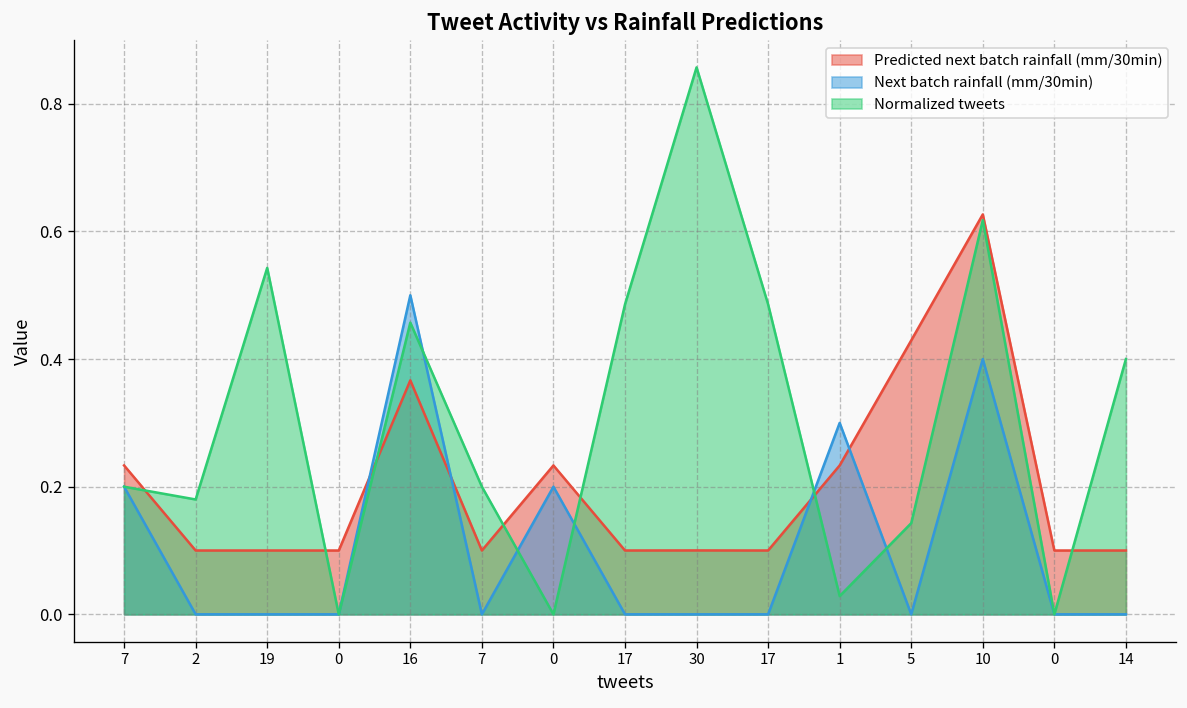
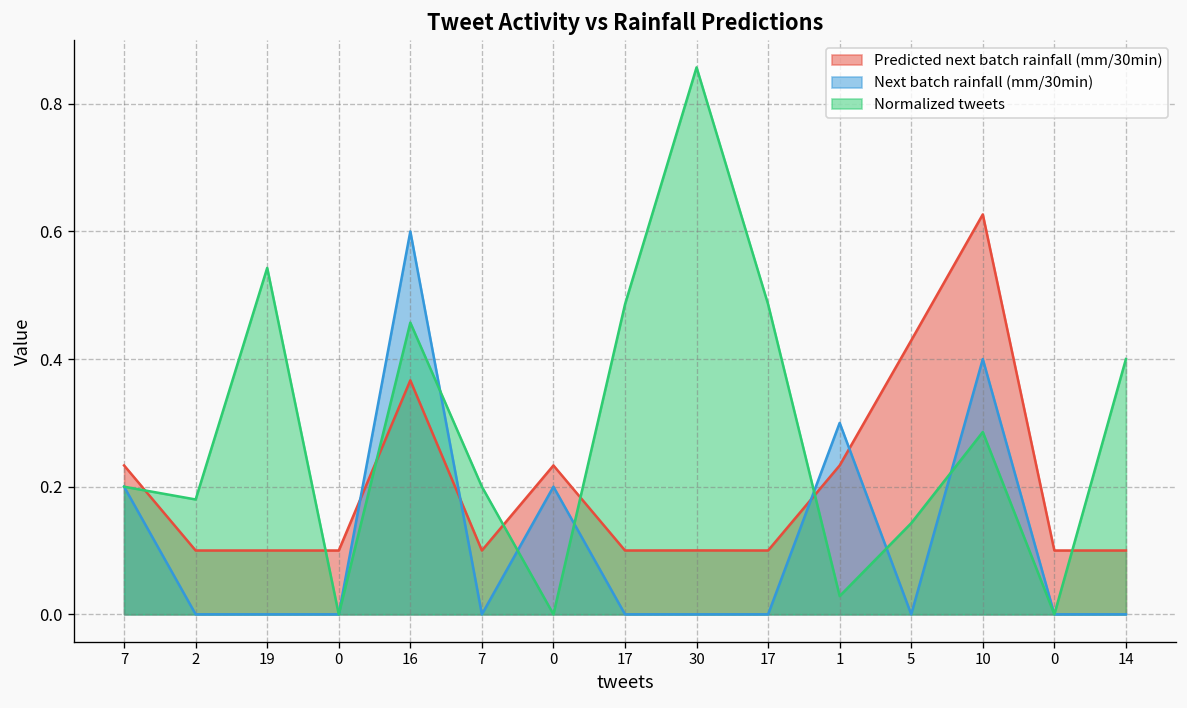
Next batch rainfall (mm/30min), 16: 0.5 -> 0.6
Normalized tweets, 10: 0.62 -> 0.29
